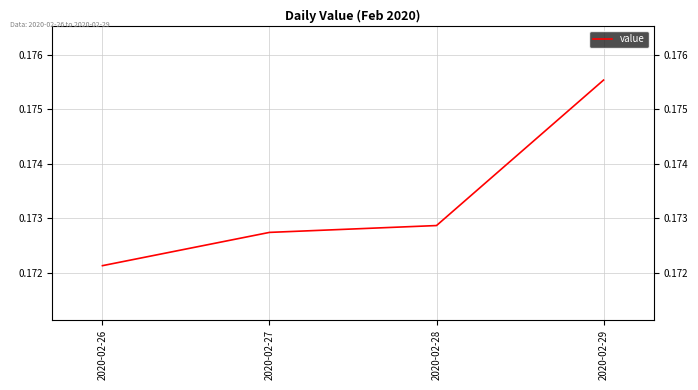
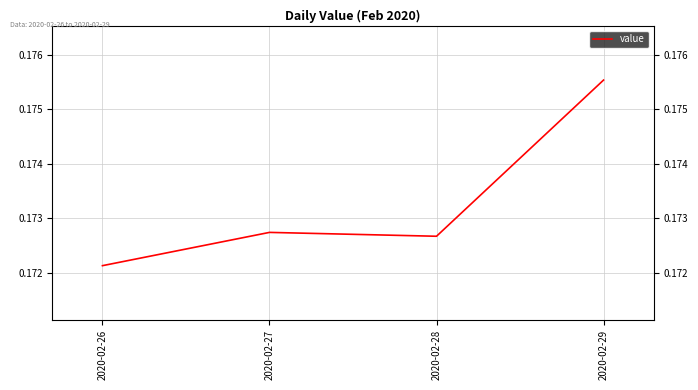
2020-02-28: 0.1729 -> 0.1727
